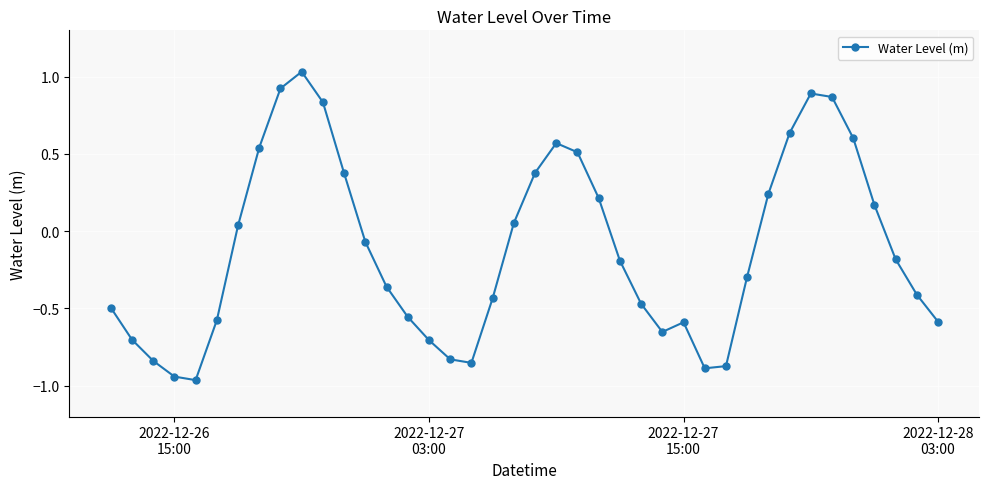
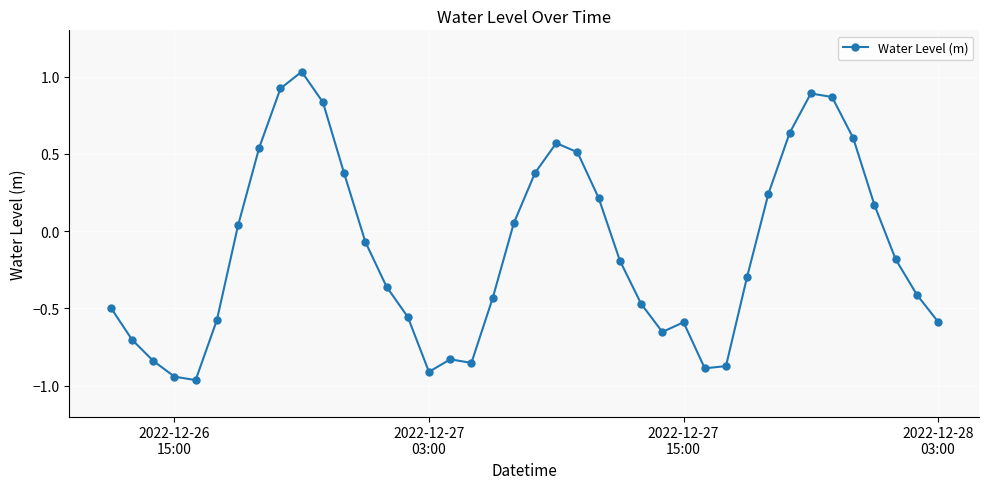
2022-12-27 03:00: -0.71 -> -0.91
